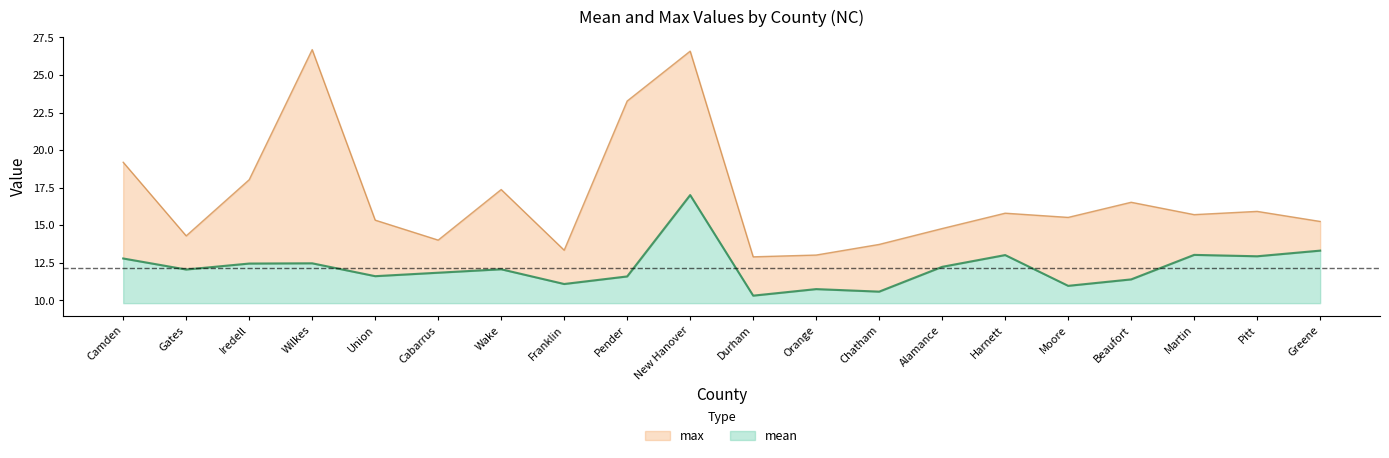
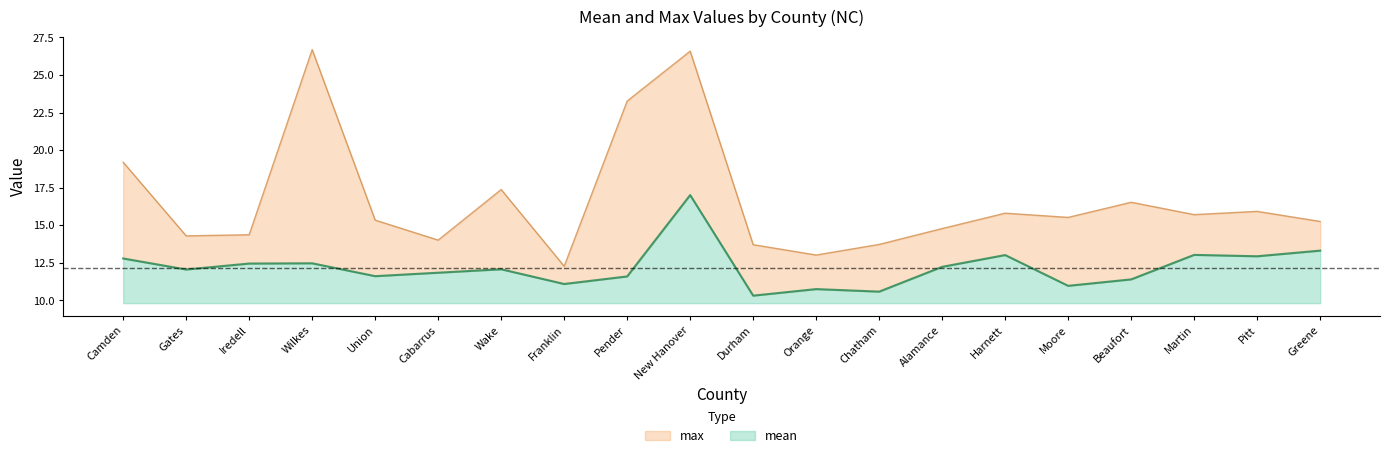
max, Iredell: 18.0 -> 14.4
max, Franklin: 13.3 -> 12.3
max, Durham: 12.9 -> 13.7
